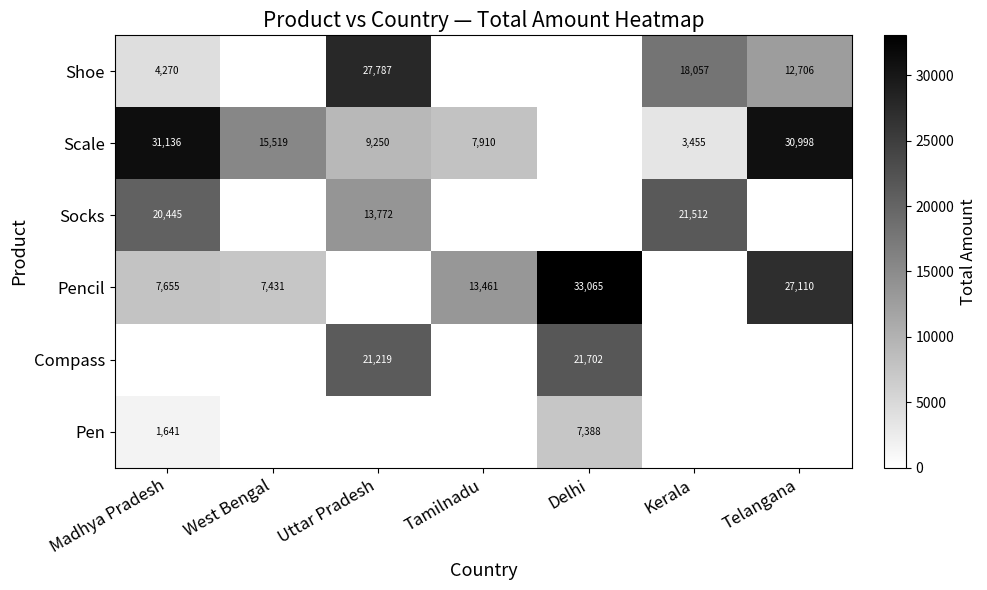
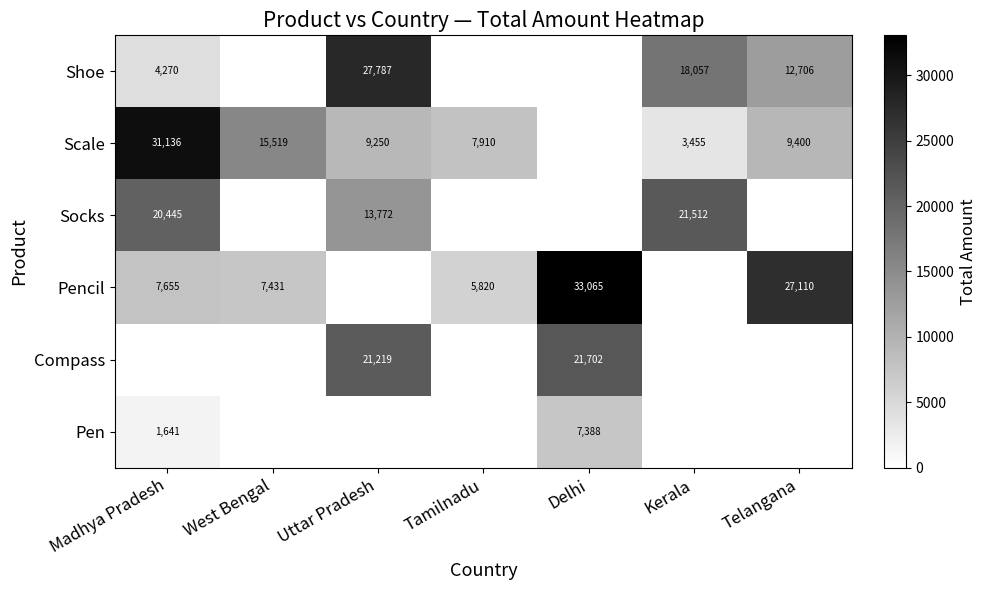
Scale, Telangana: 30,998 -> 9,400
Pencil, Tamilnadu: 13,461 -> 5,820
